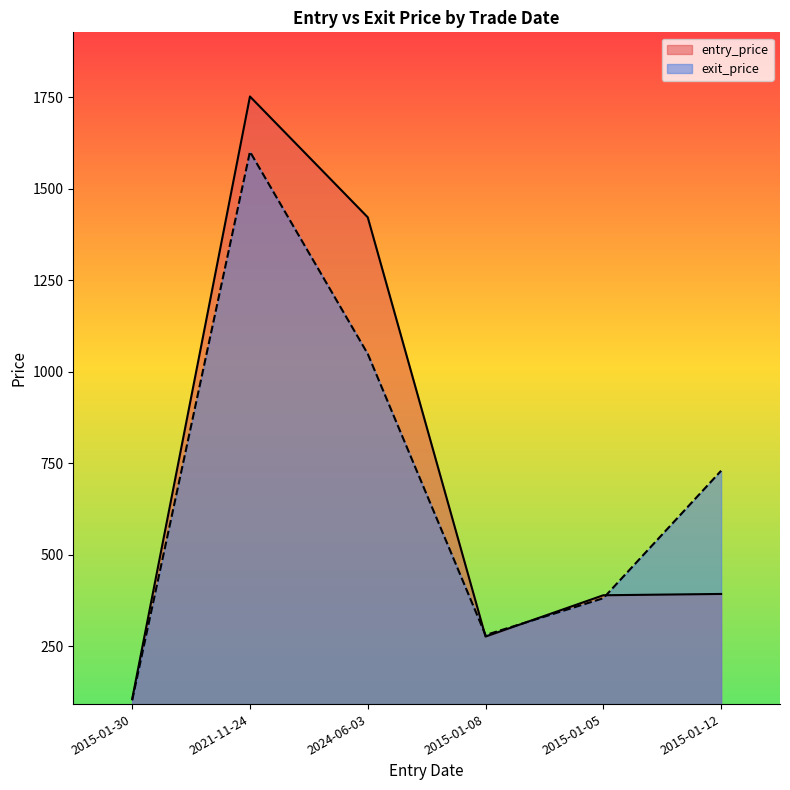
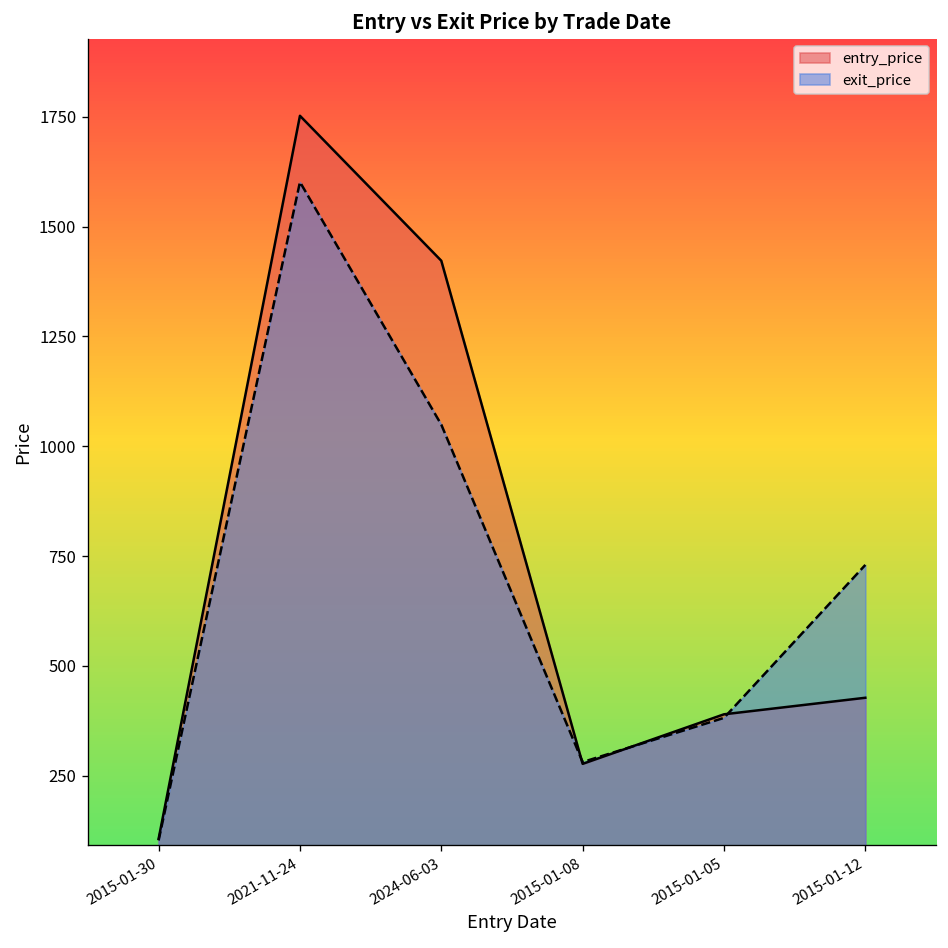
entry_price, 2015-01-12: 390 -> 430
